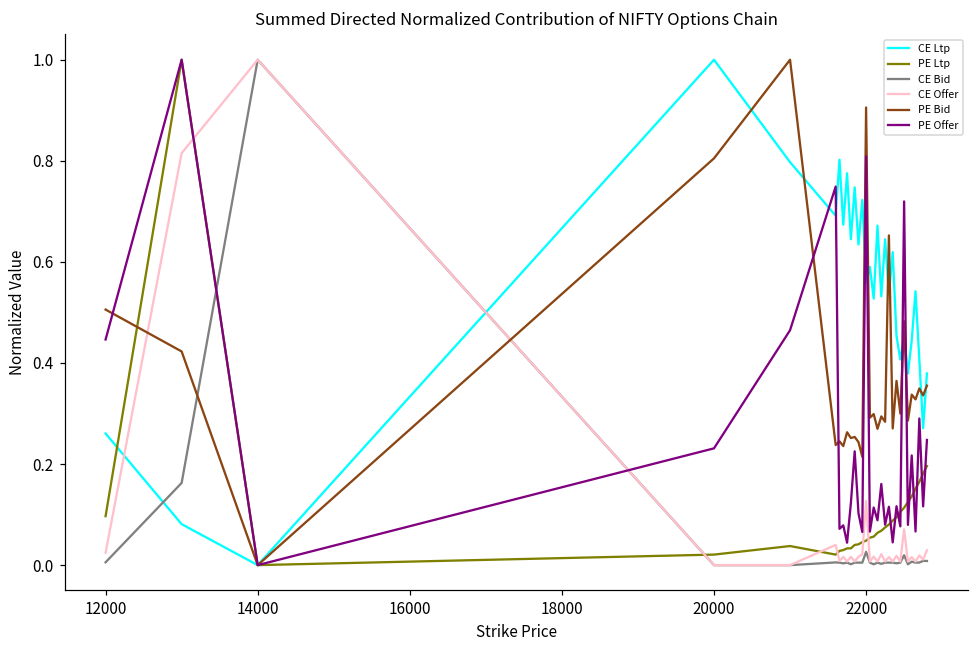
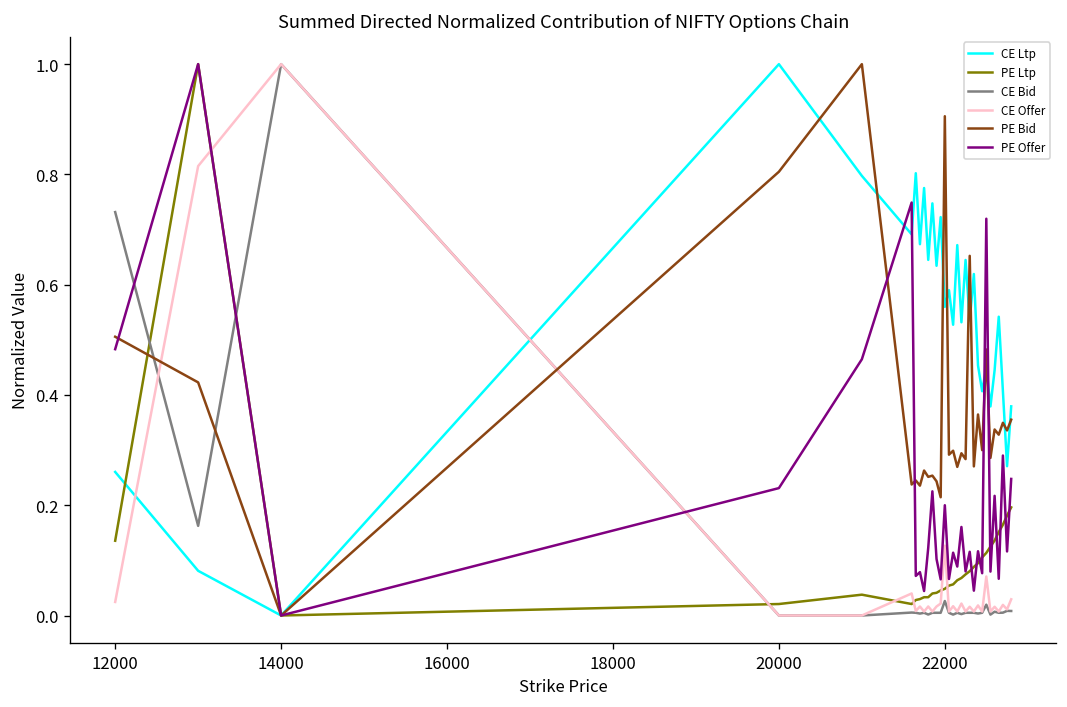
PE Ltp, 12000: 0.10 -> 0.14
CE Bid, 12000: 0.01 -> 0.73
PE Offer, 12000: 0.45 -> 0.48
PE Offer, 22000: 0.81 -> 0.20
